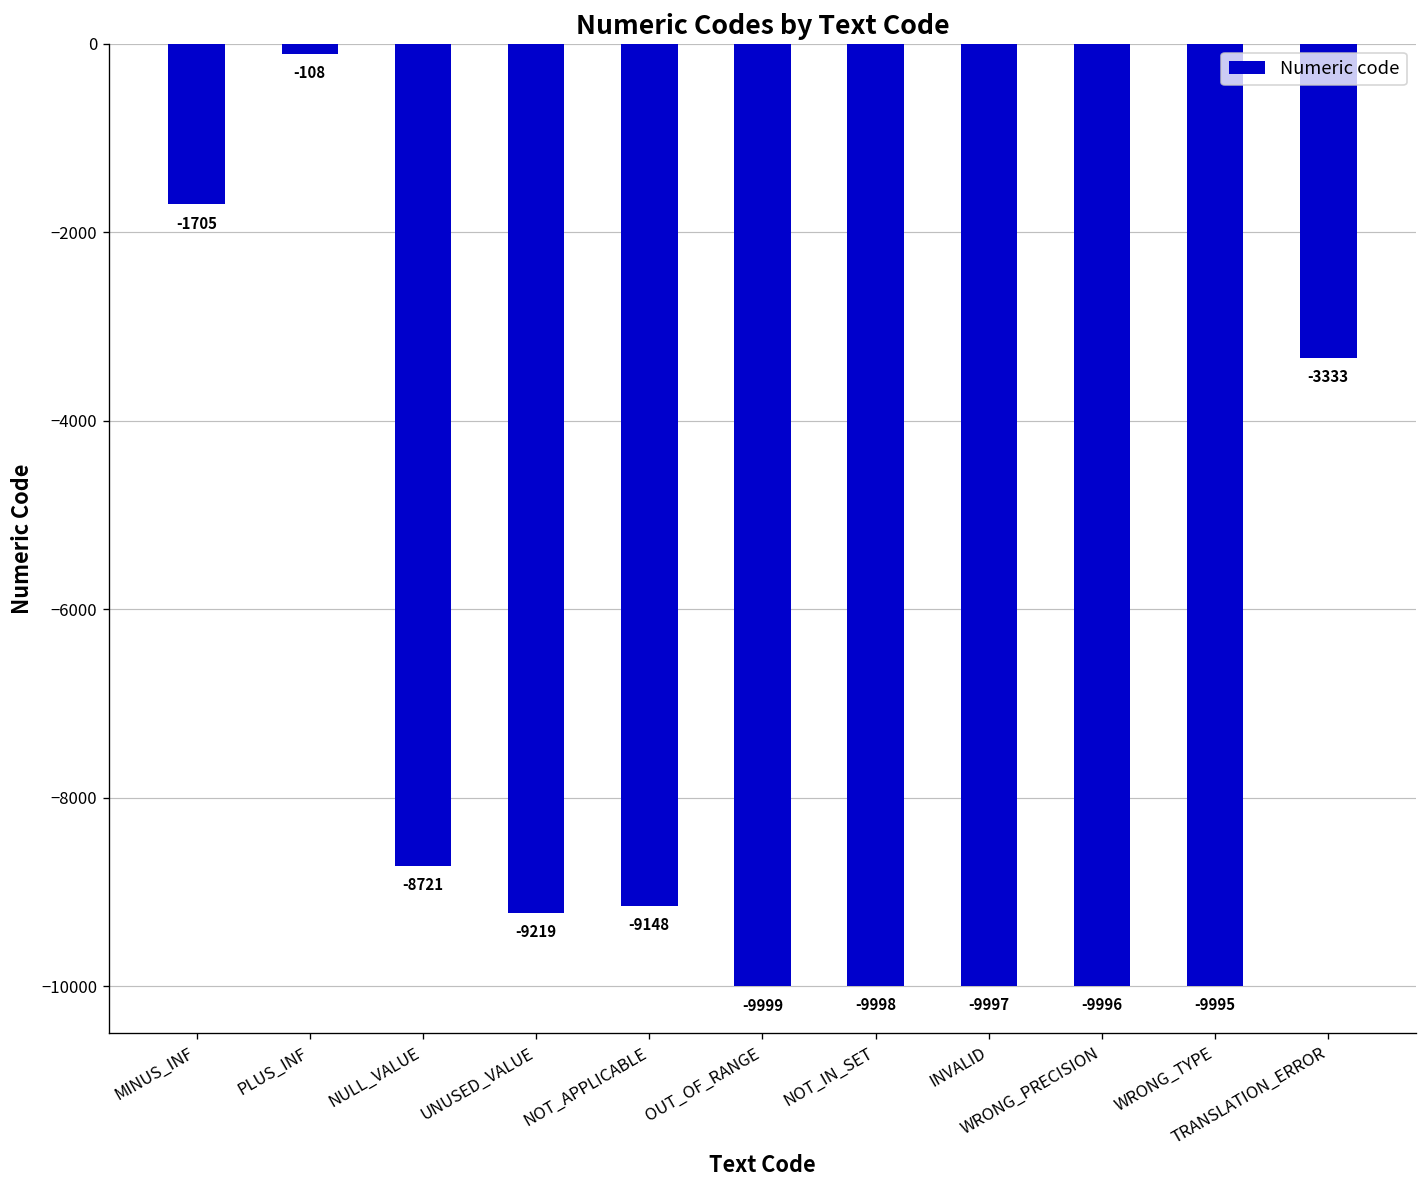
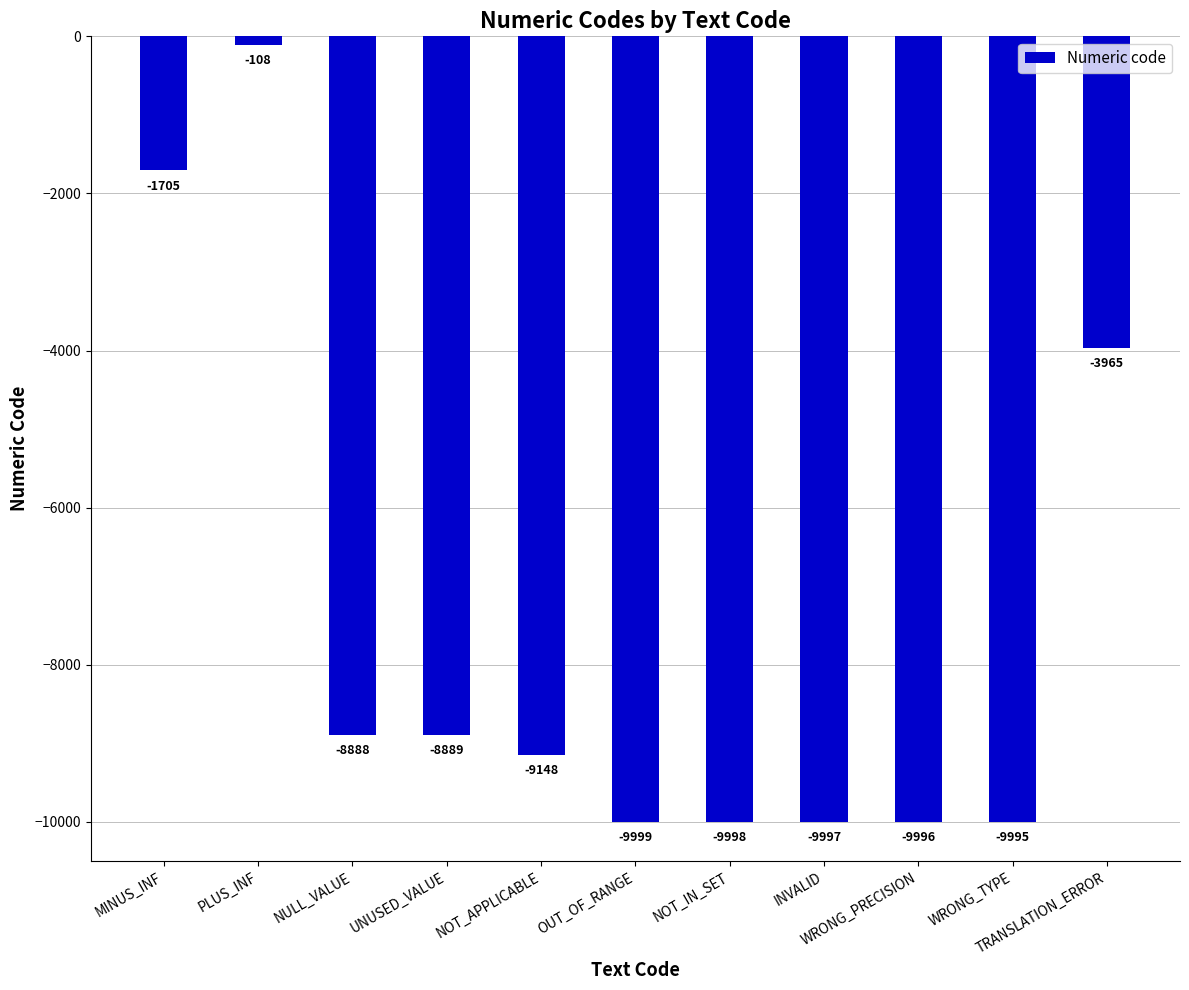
NULL_VALUE: -8721 -> -8888
UNUSED_VALUE: -9219 -> -8889
TRANSLATION_ERROR: -3333 -> -3965
